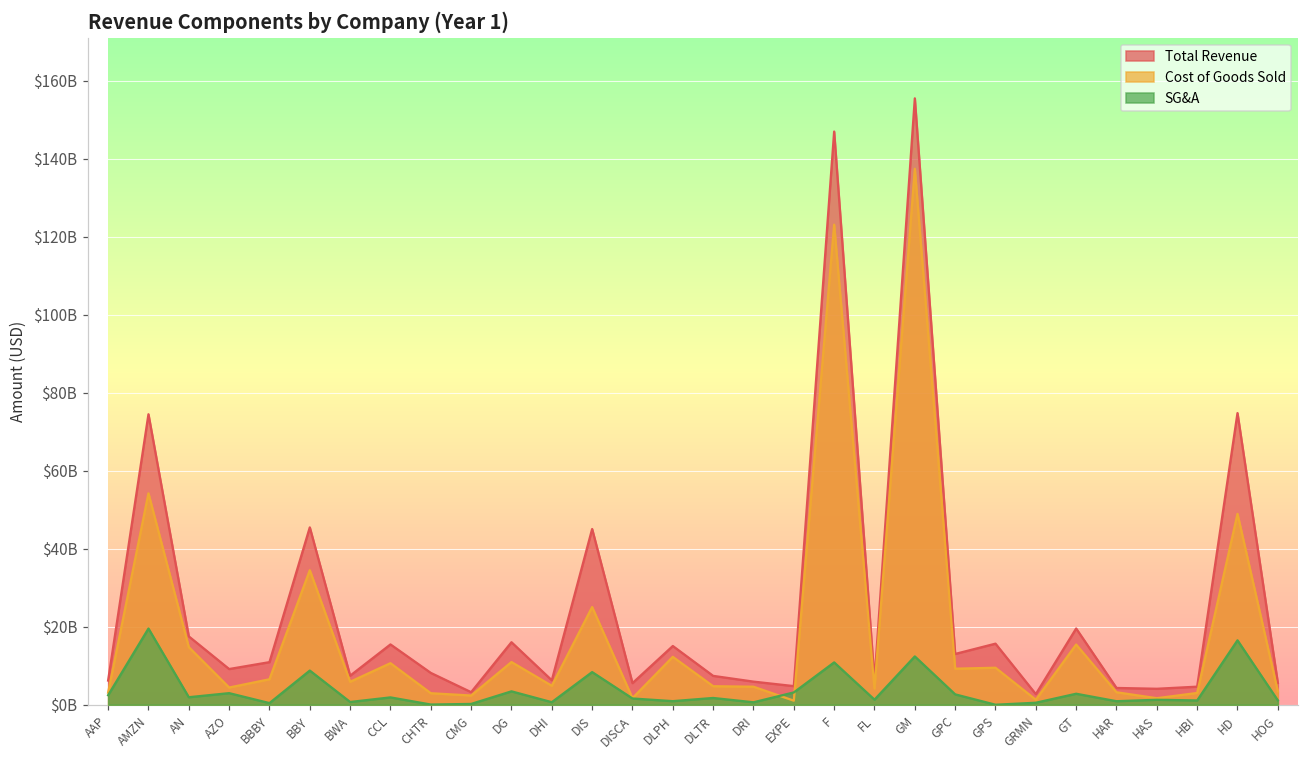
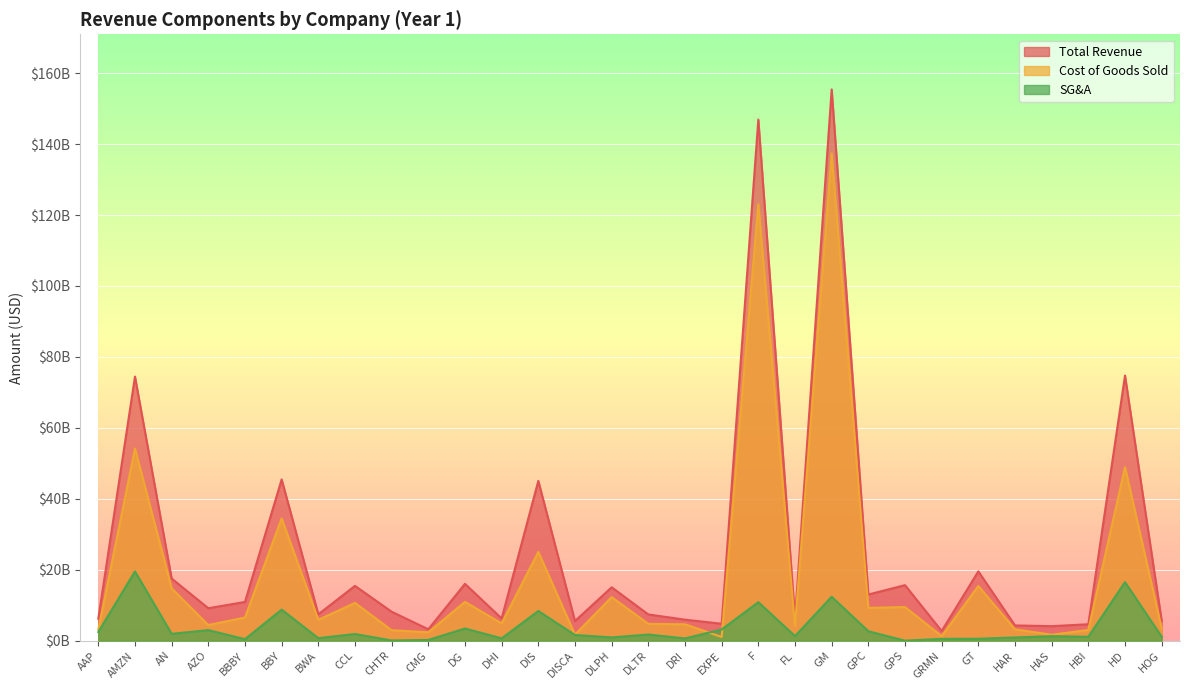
SG&A, GT: $3000000000 -> $1000000000
